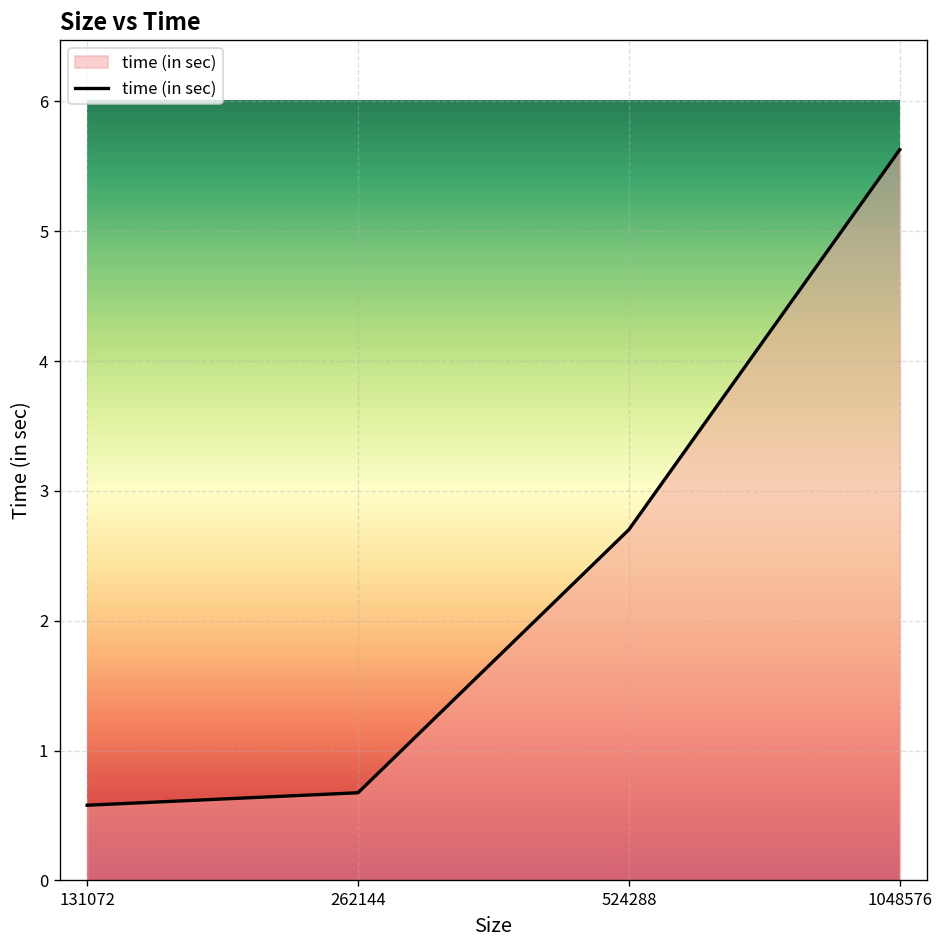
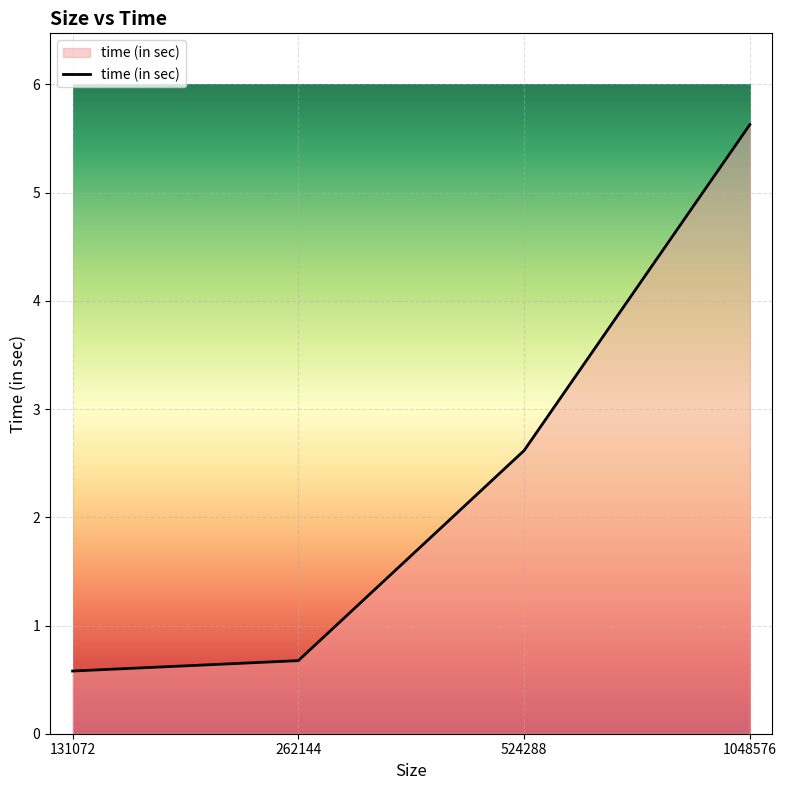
524288: 2.70 -> 2.62
